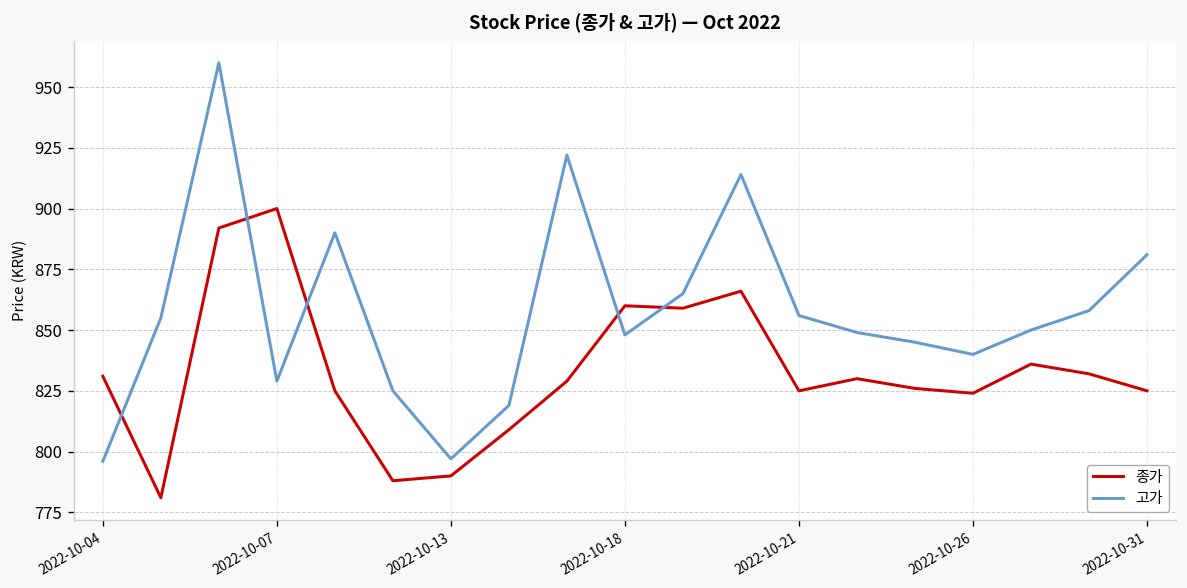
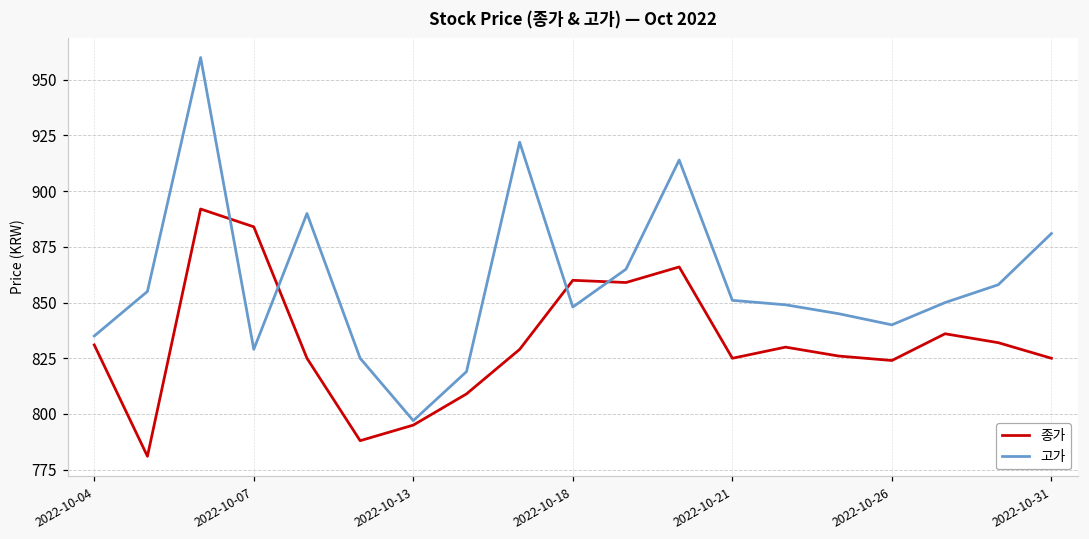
고가, 2022-10-04: 796 -> 835
종가, 2022-10-07: 900 -> 884
종가, 2022-10-13: 790 -> 795
고가, 2022-10-21: 856 -> 851
